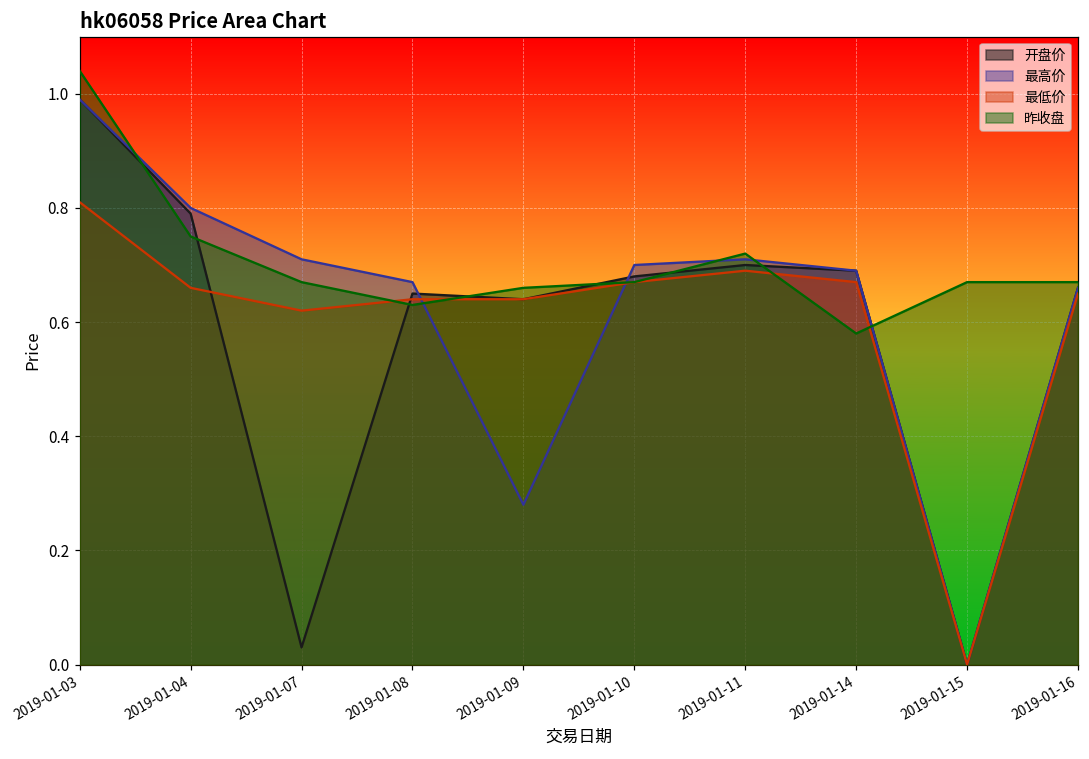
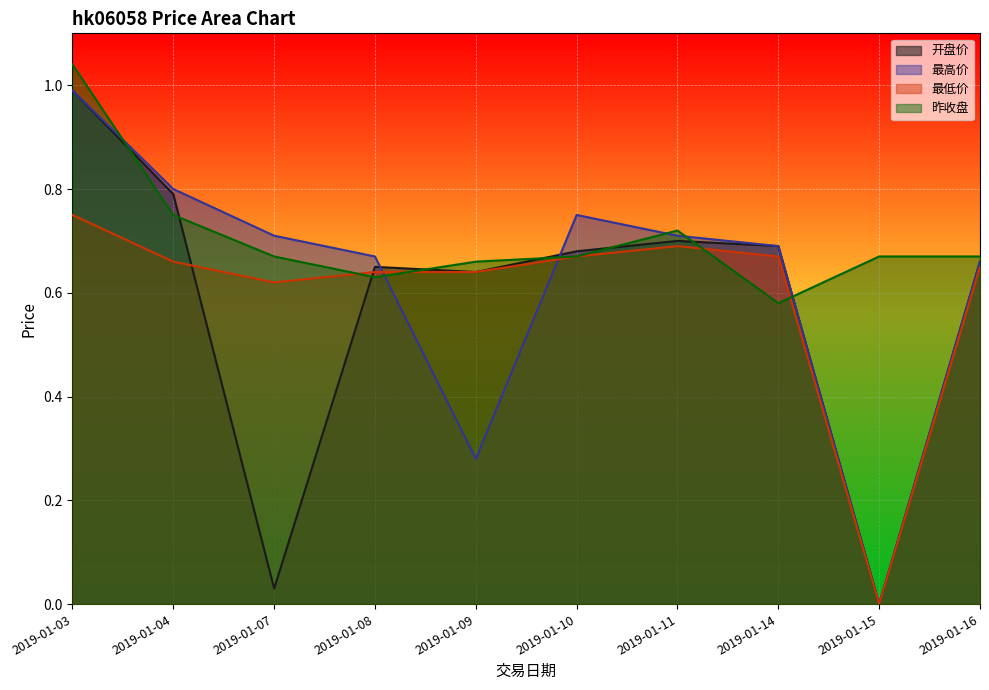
最低价, 2019-01-03: 0.81 -> 0.75
最高价, 2019-01-10: 0.70 -> 0.75
